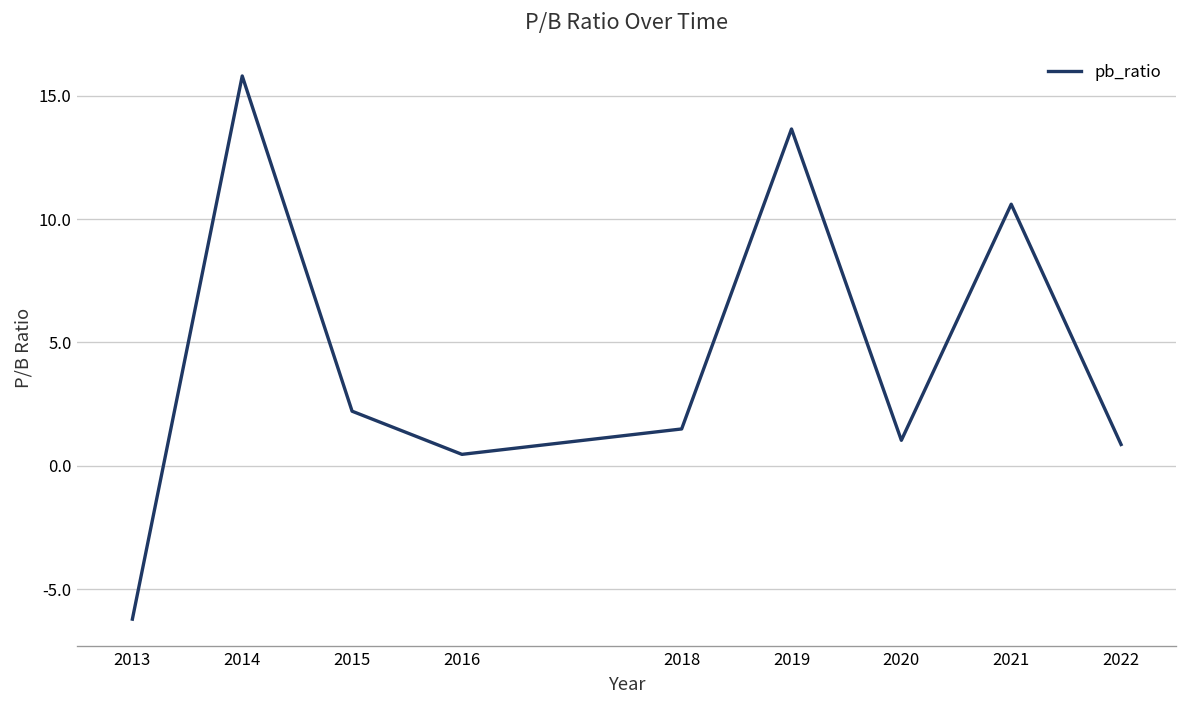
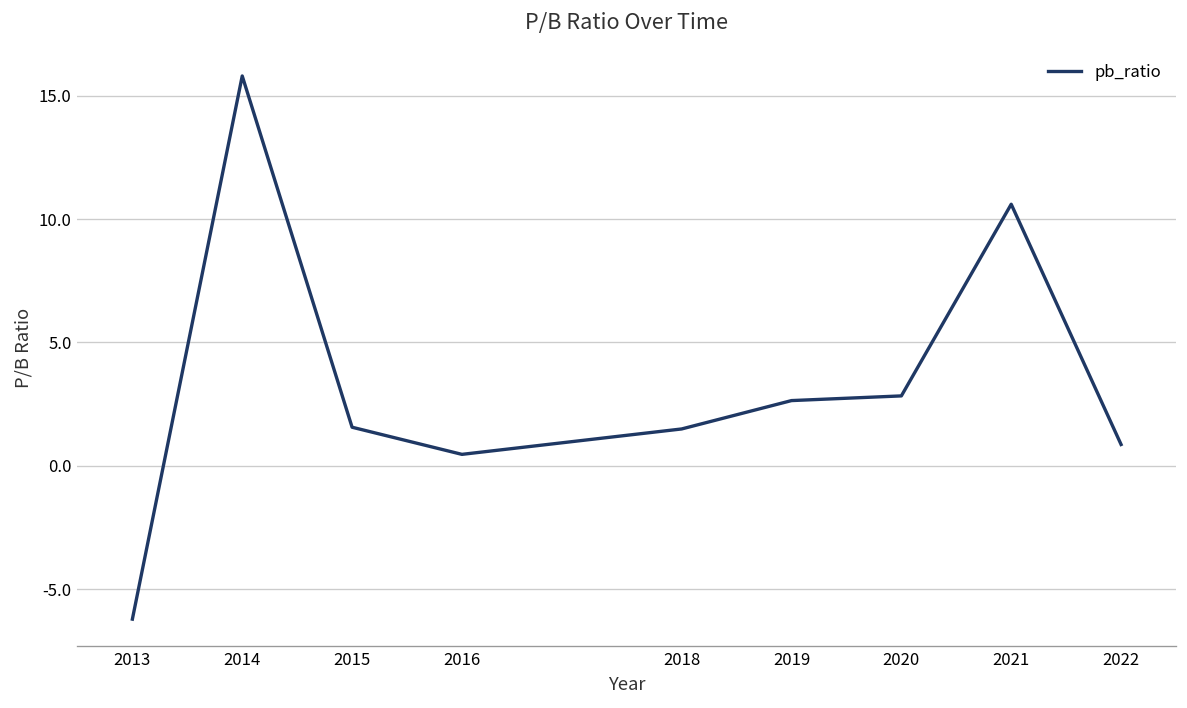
2015: 2.2 -> 1.6
2019: 13.7 -> 2.6
2020: 1.0 -> 2.8
